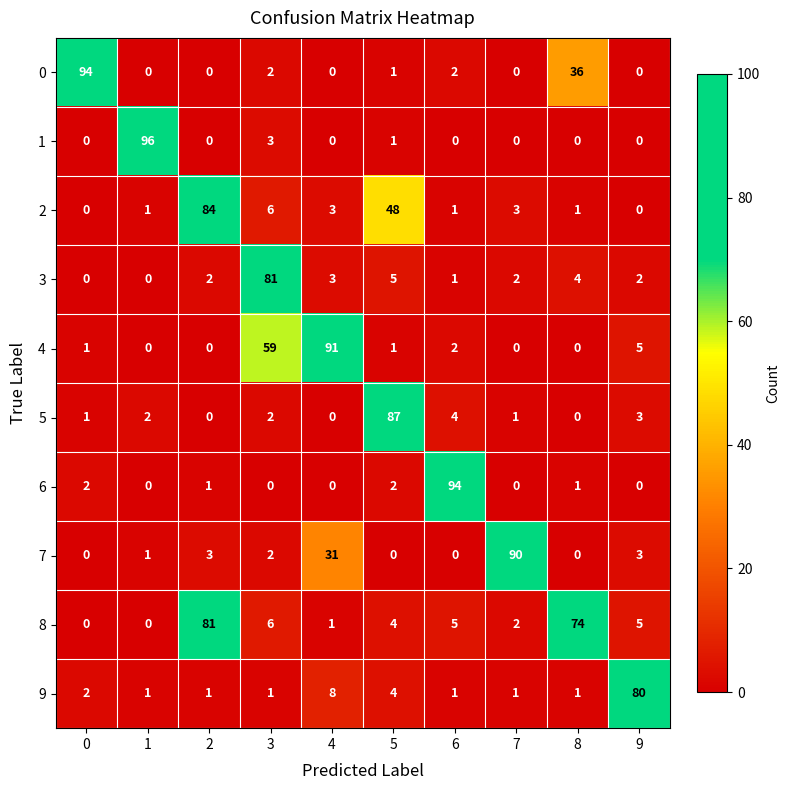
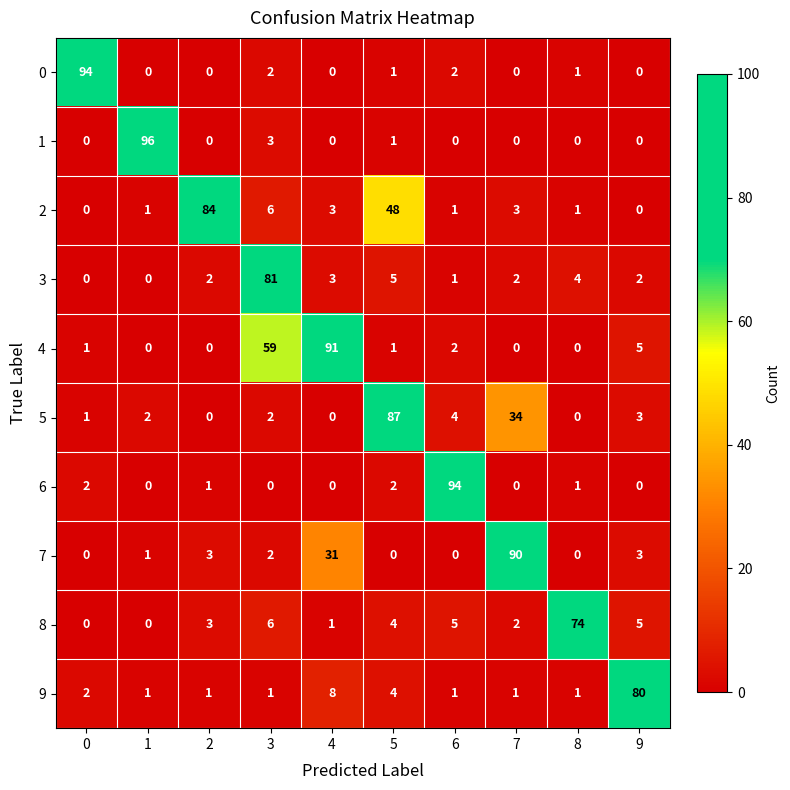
0, 8: 36 -> 1
5, 7: 1 -> 34
8, 2: 81 -> 3
